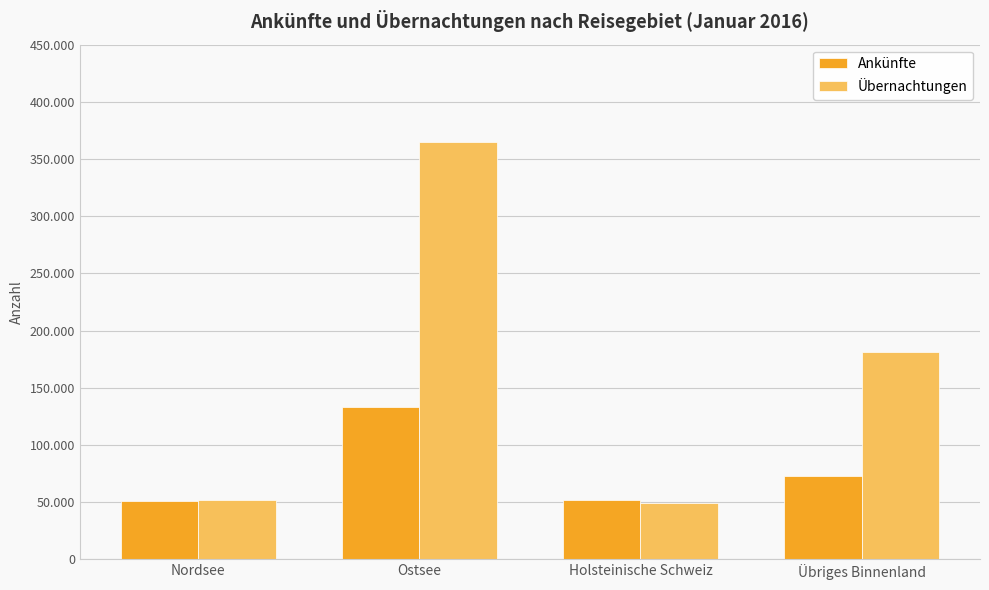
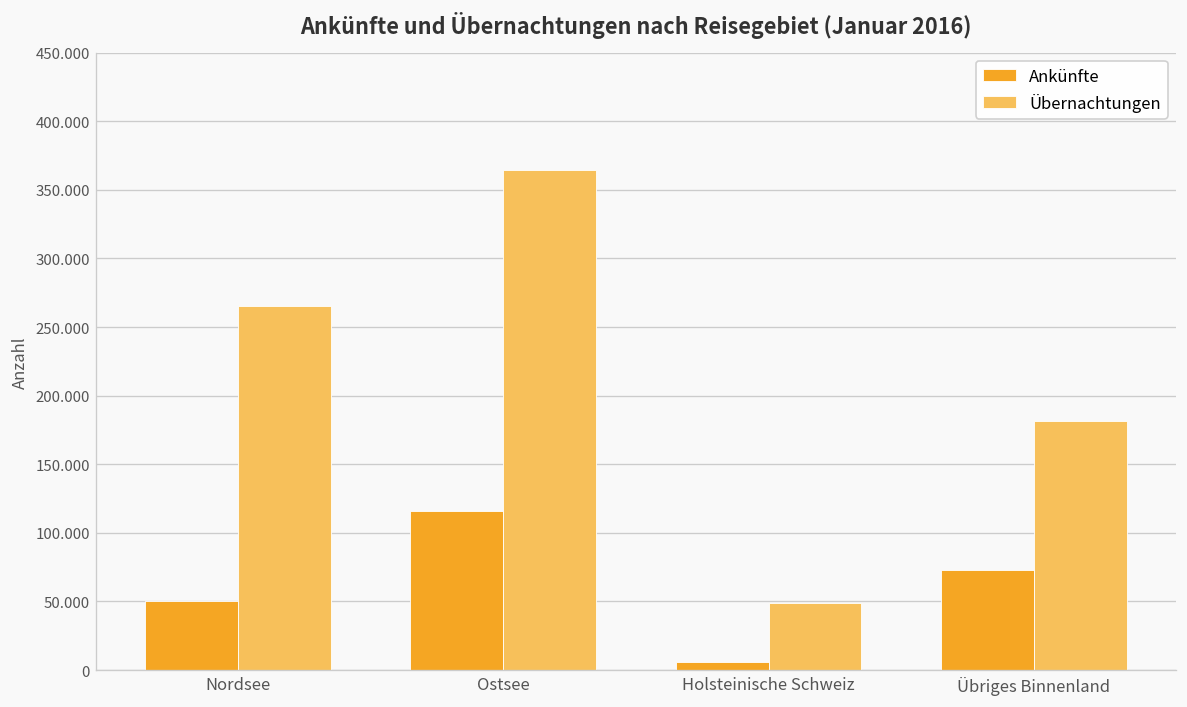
Übernachtungen, Nordsee: 51 -> 265
Ankünfte, Ostsee: 133 -> 116
Ankünfte, Holsteinische Schweiz: 52 -> 6
